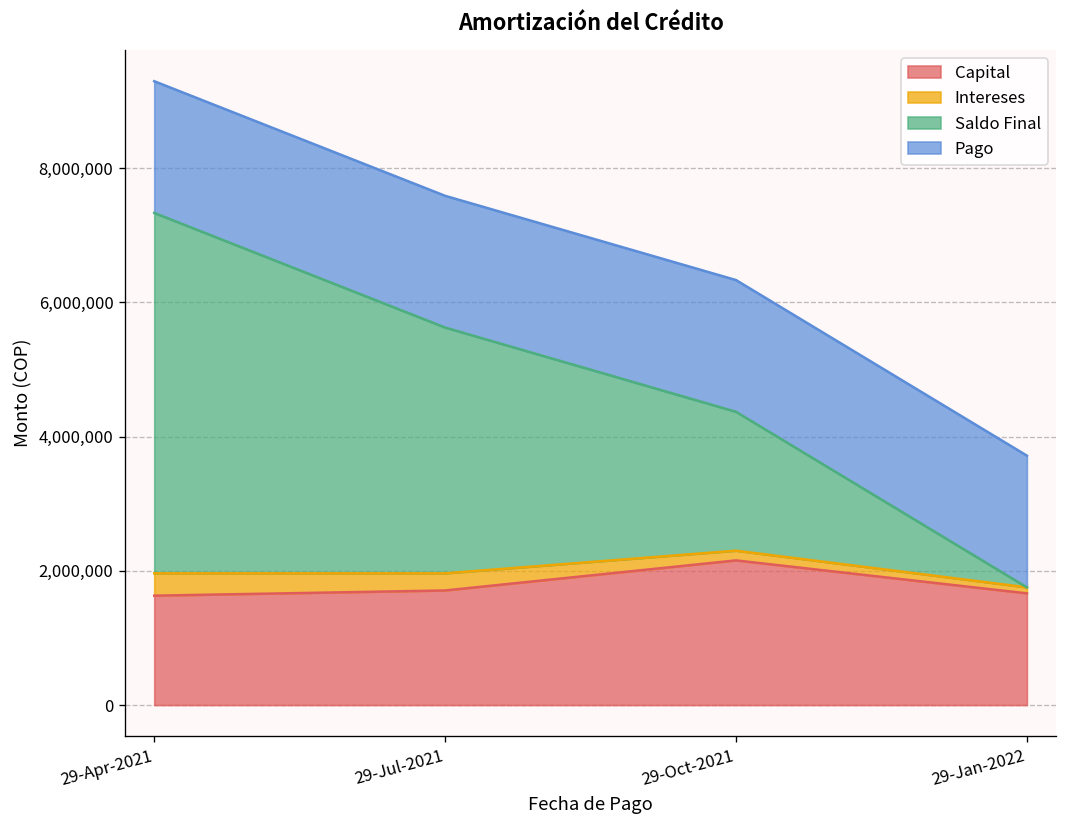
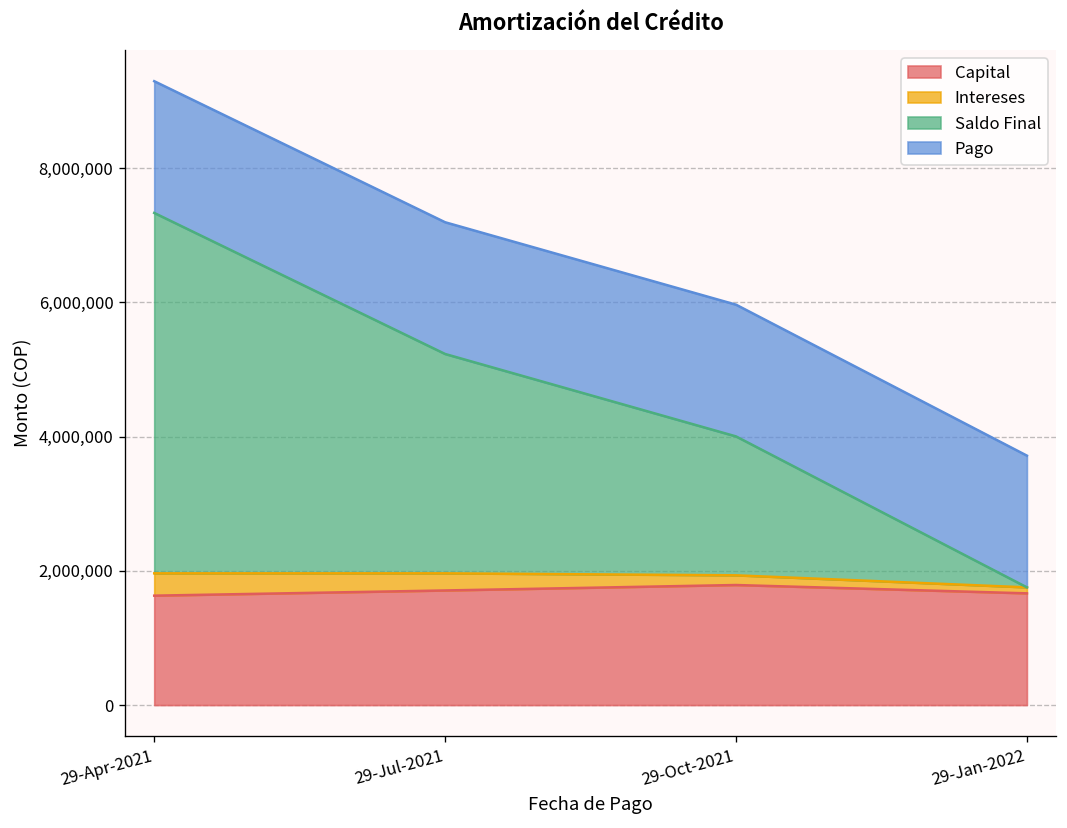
Saldo Final, 29-Jul-2021: 3,700,000 -> 3,300,000
Capital, 29-Oct-2021: 2,200,000 -> 1,800,000
